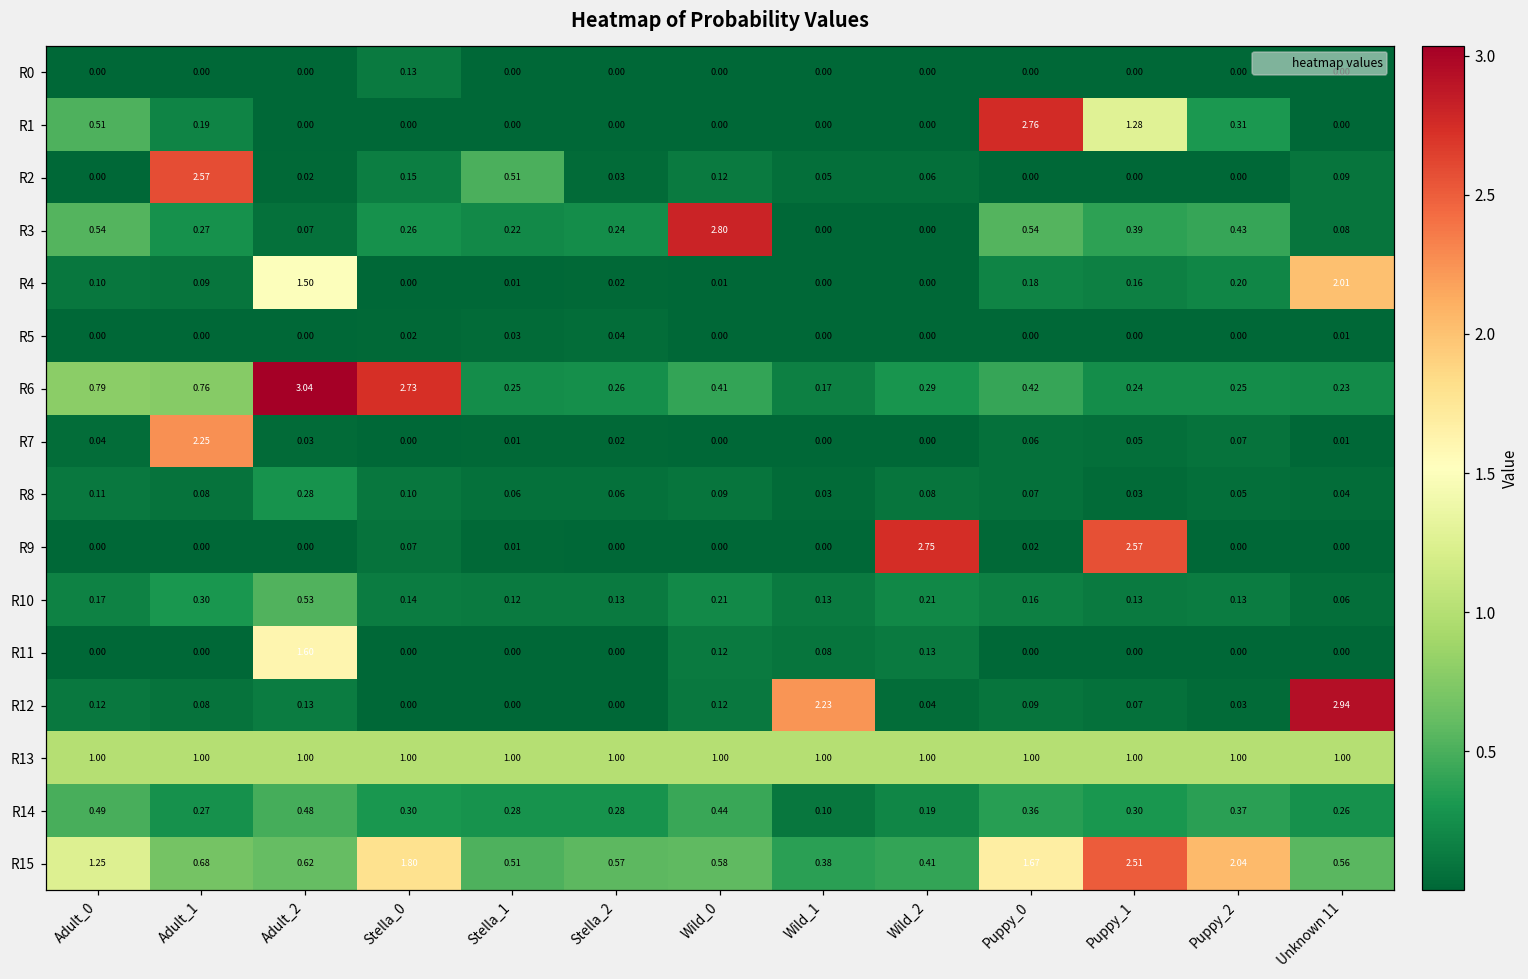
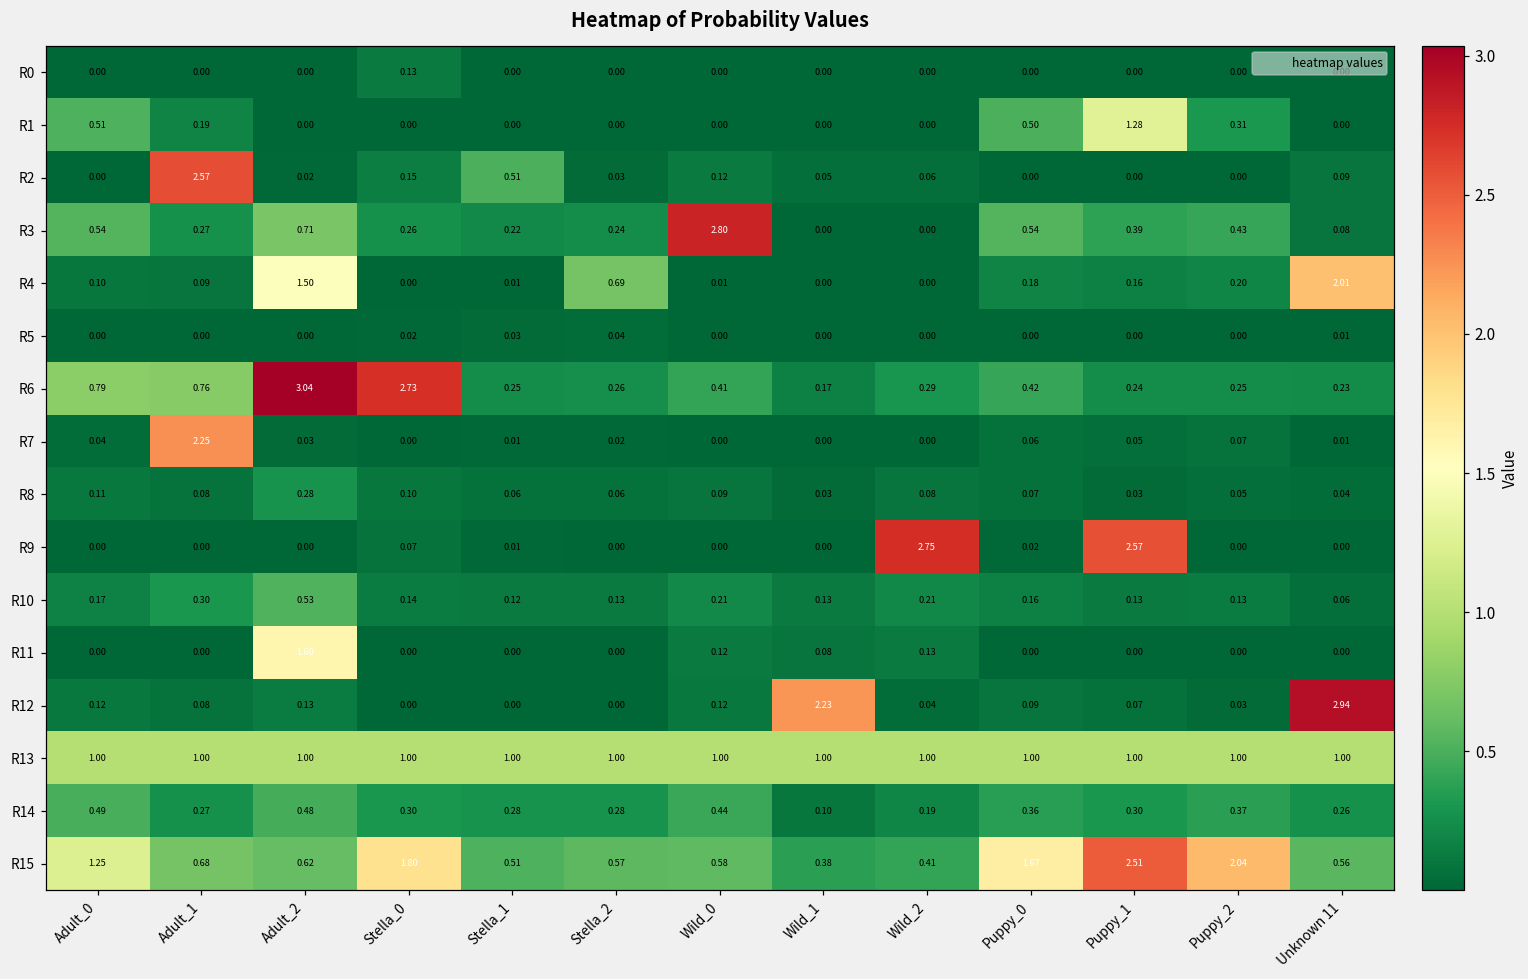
R1, Puppy_0: 2.76 -> 0.50
R3, Adult_2: 0.07 -> 0.71
R4, Stella_2: 0.02 -> 0.69
